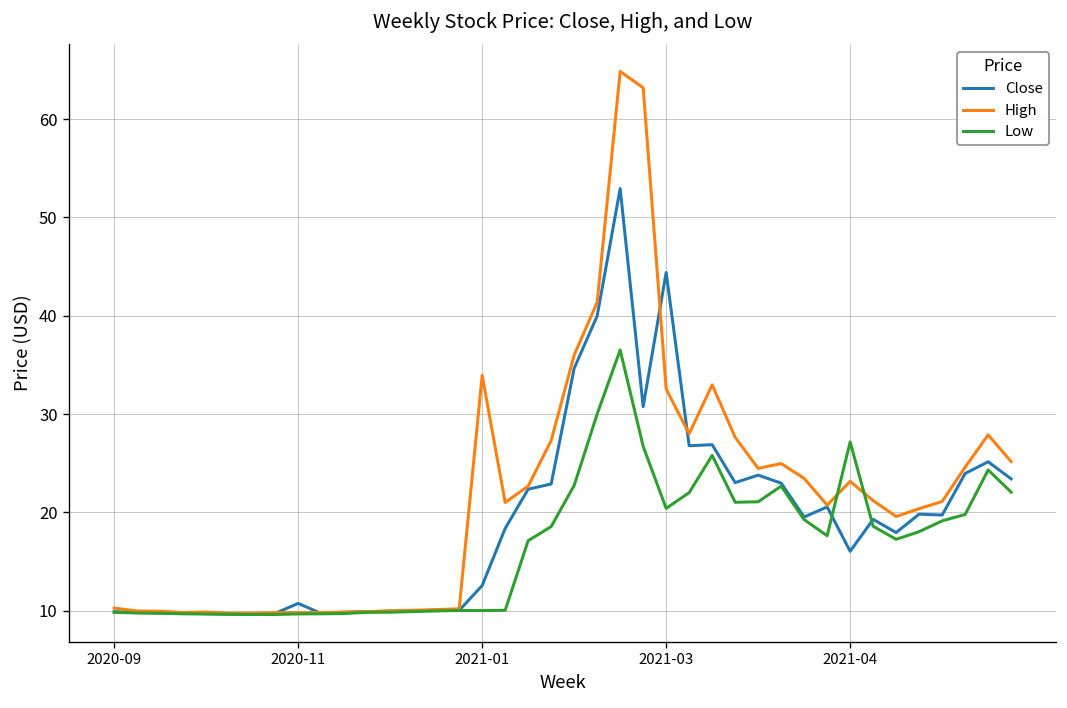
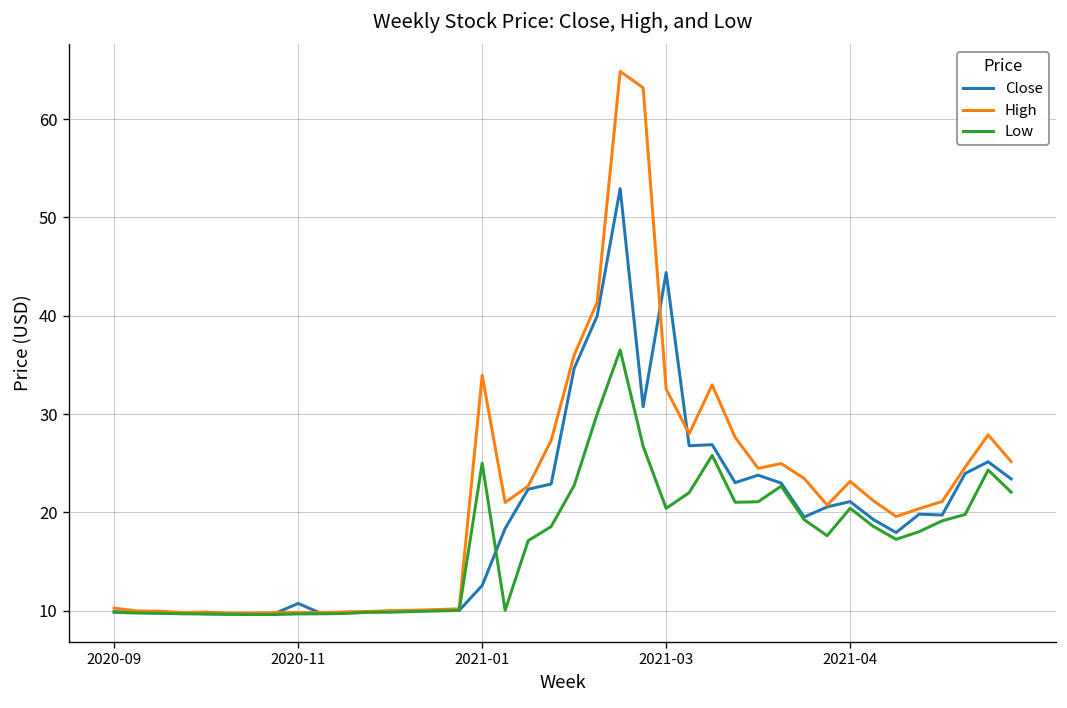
Low, 2021-01: 10 -> 25
Close, 2021-04: 16 -> 21
Low, 2021-04: 27 -> 20
